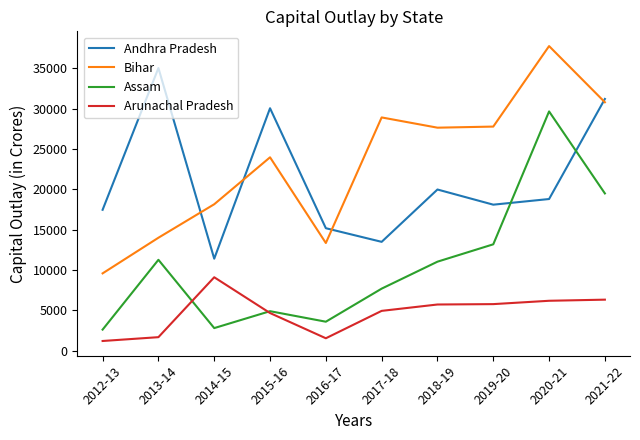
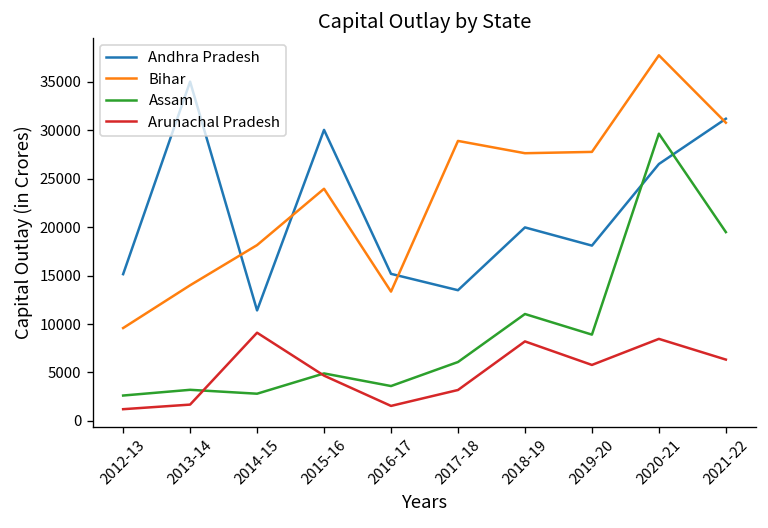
Andhra Pradesh, 2012-13: 17000 -> 15000
Assam, 2013-14: 11000 -> 3000
Assam, 2017-18: 8000 -> 6000
Arunachal Pradesh, 2017-18: 5000 -> 3000
Arunachal Pradesh, 2018-19: 6000 -> 8000
Assam, 2019-20: 13000 -> 9000
Andhra Pradesh, 2020-21: 19000 -> 27000
Arunachal Pradesh, 2020-21: 6000 -> 8000
